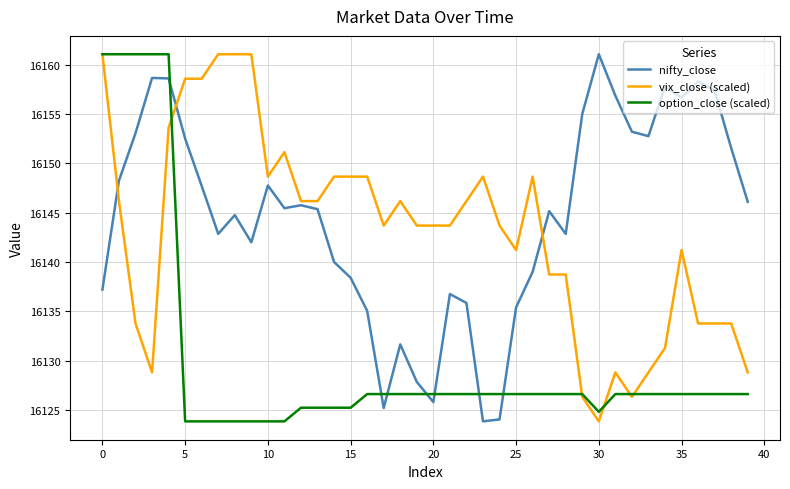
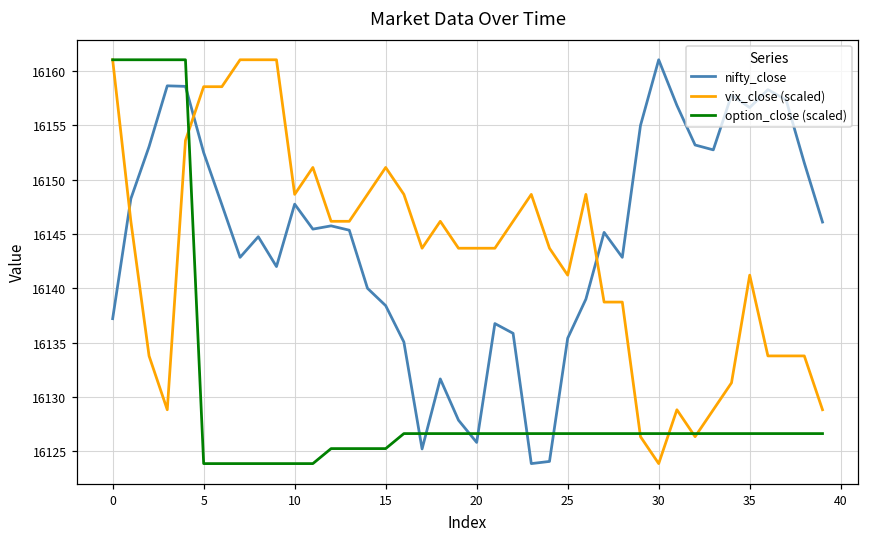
vix_close (scaled), 15: 16149 -> 16151
option_close (scaled), 30: 16125 -> 16127
